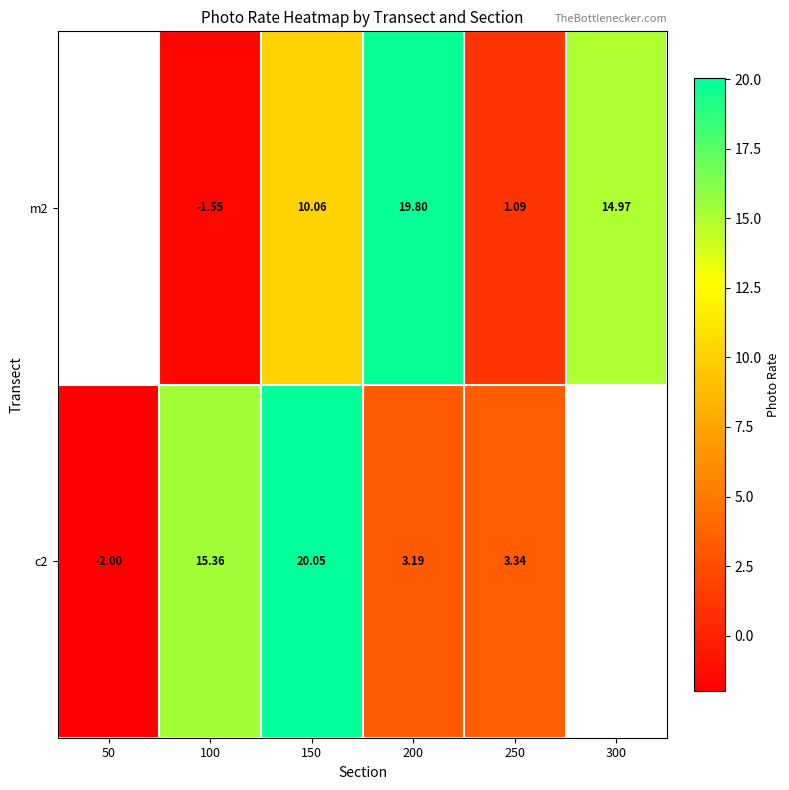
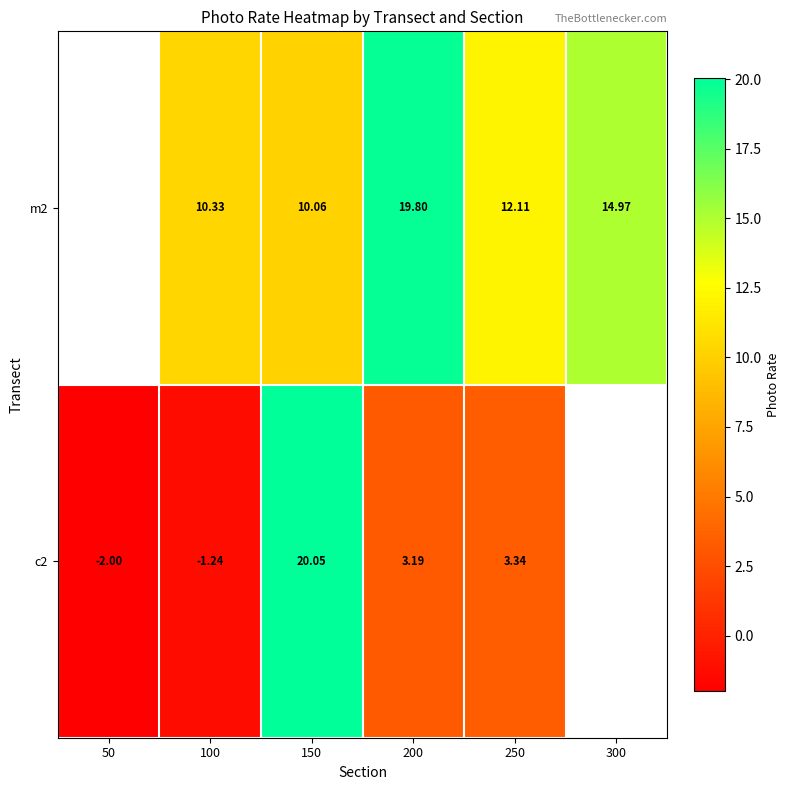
m2, 100: -1.55 -> 10.33
m2, 250: 1.09 -> 12.11
c2, 100: 15.36 -> -1.24
